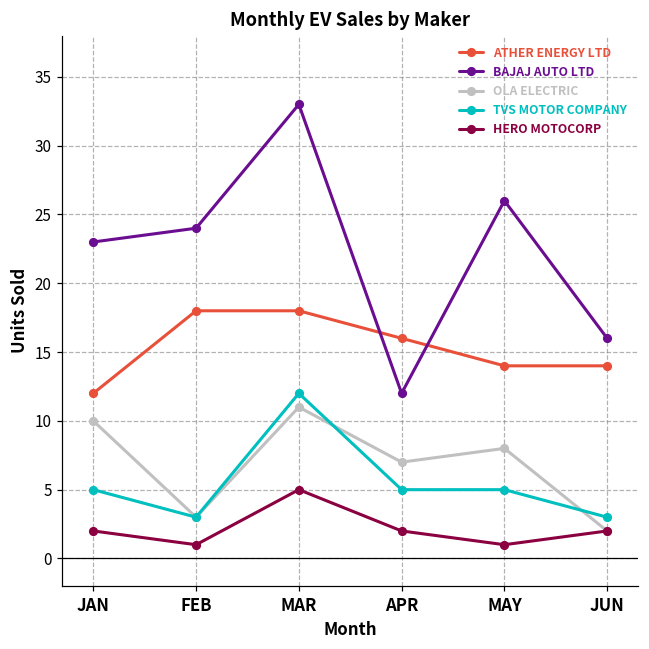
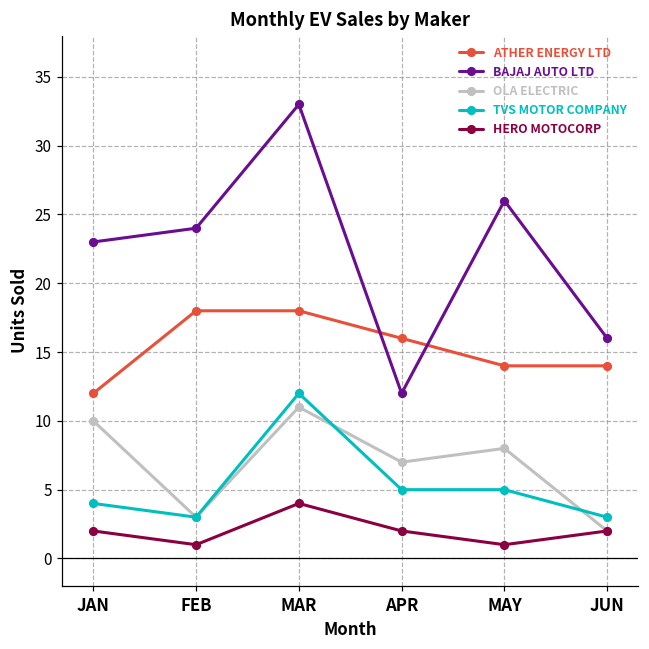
TVS MOTOR COMPANY, JAN: 5 -> 4
HERO MOTOCORP, MAR: 5 -> 4
